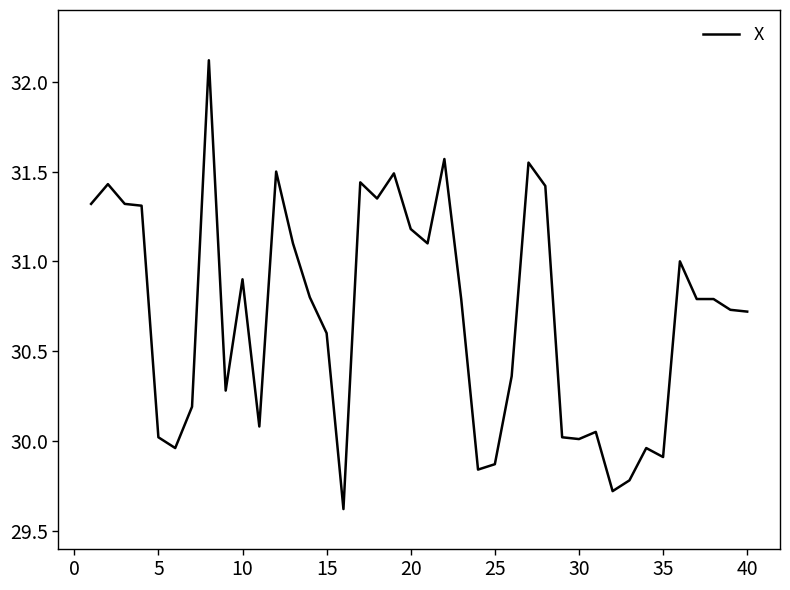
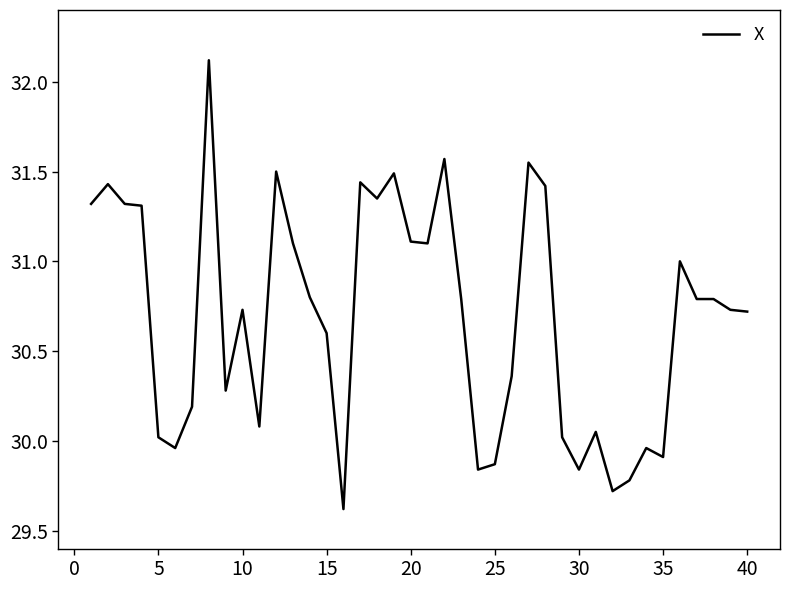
10: 30.90 -> 30.73
20: 31.18 -> 31.11
30: 30.01 -> 29.84
